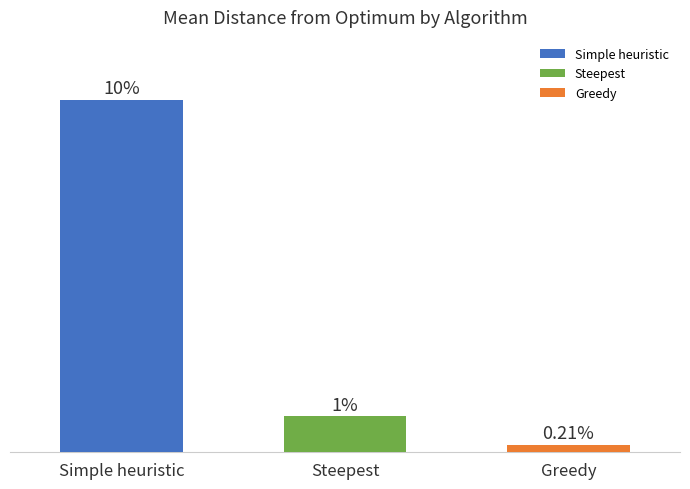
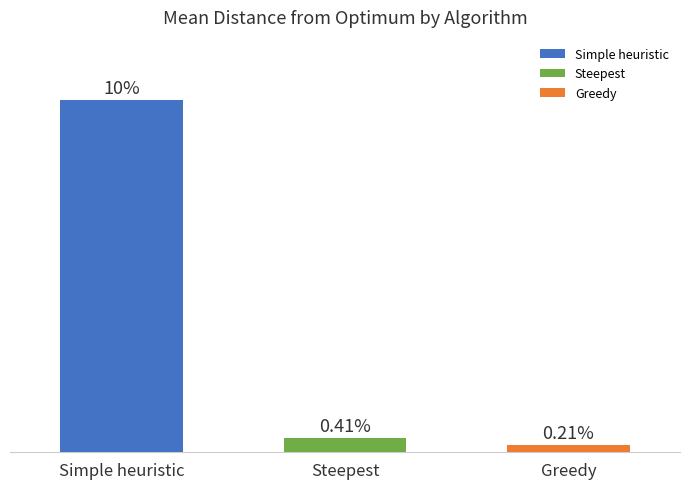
Steepest: 1% -> 0.41%
